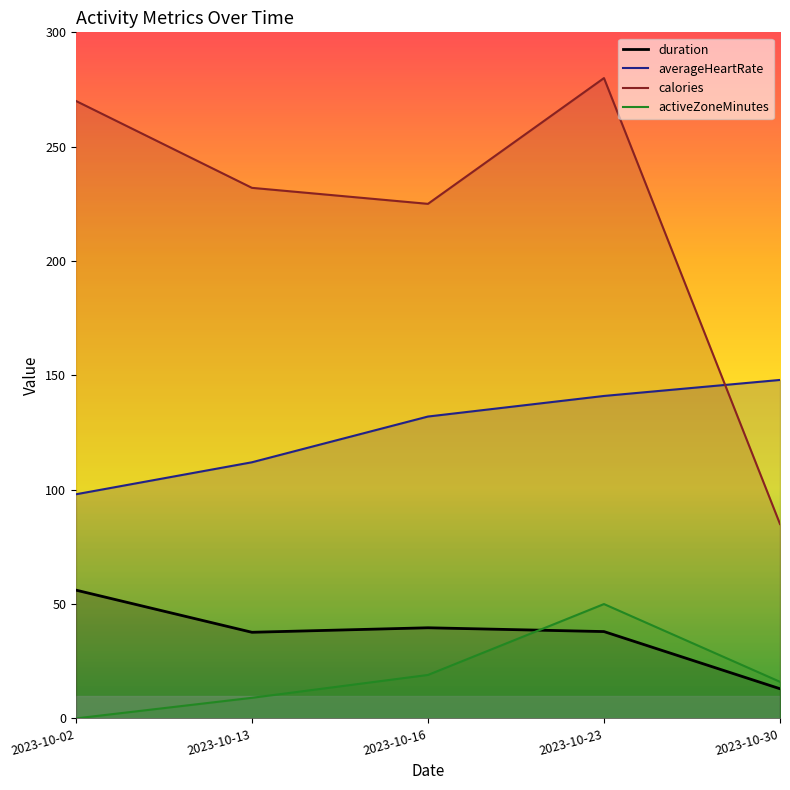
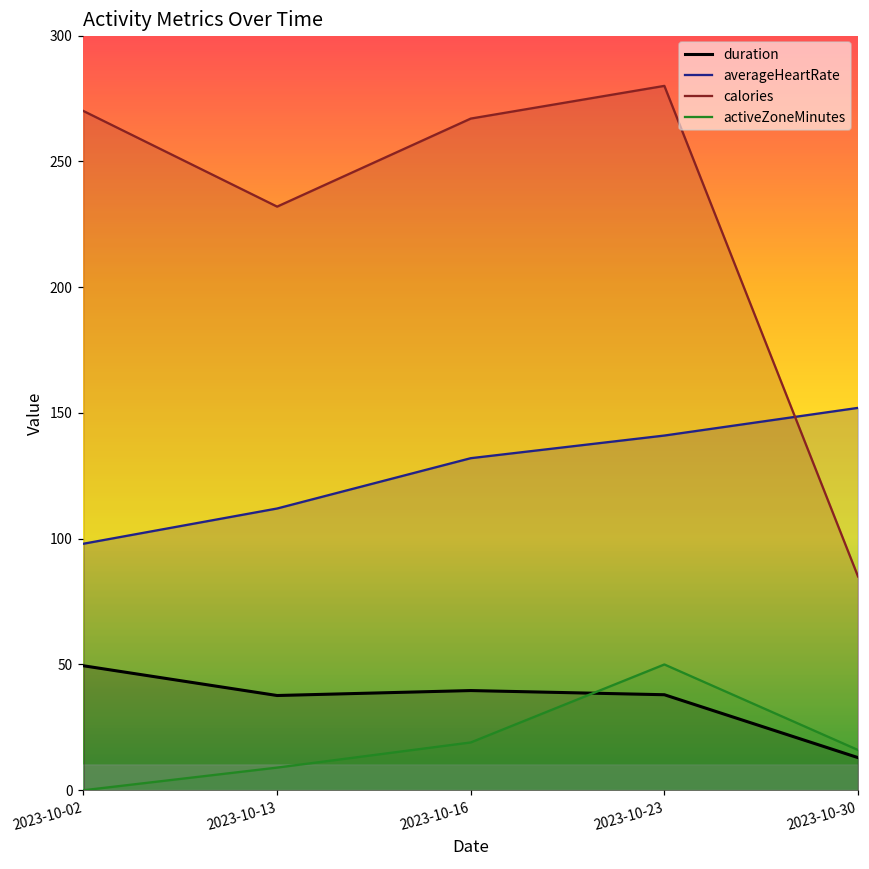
duration, 2023-10-02: 56 -> 49
calories, 2023-10-16: 225 -> 267
averageHeartRate, 2023-10-30: 148 -> 152
